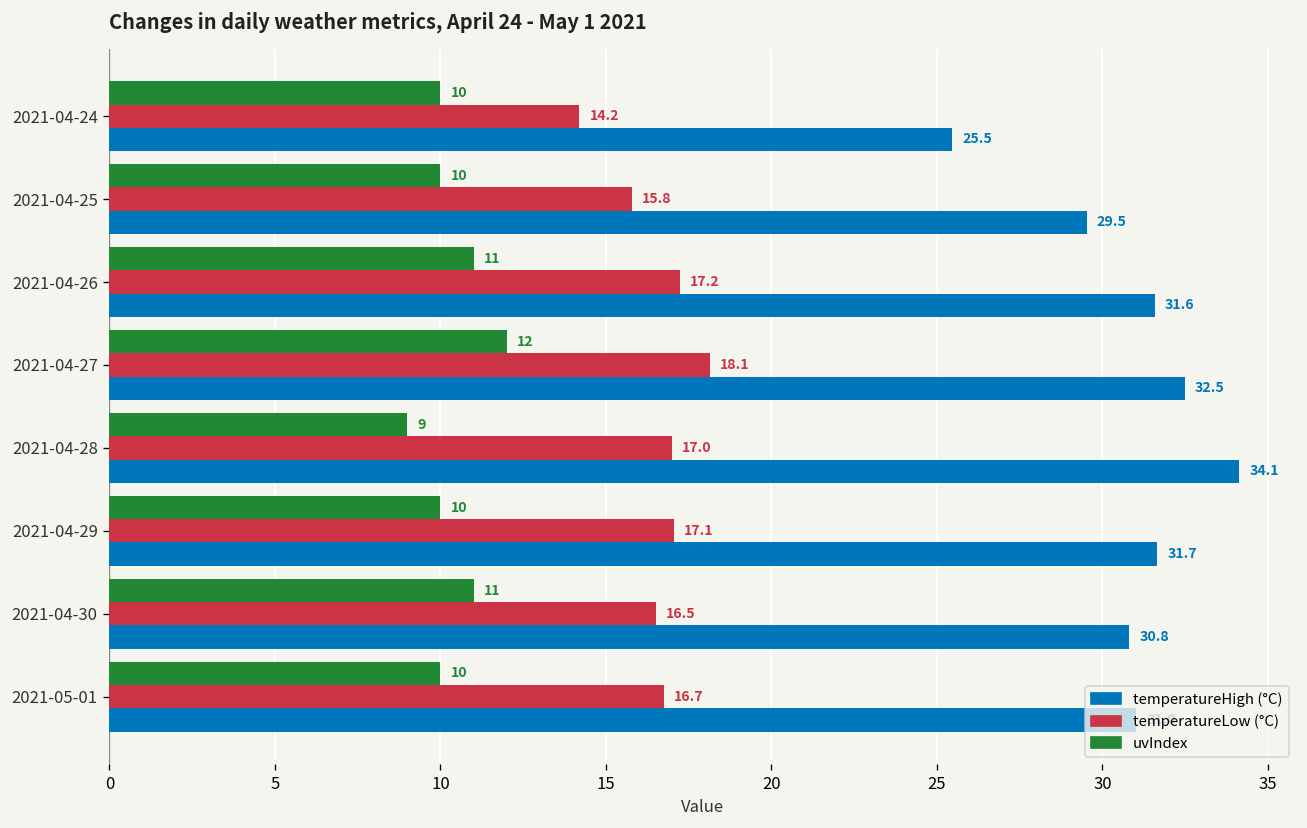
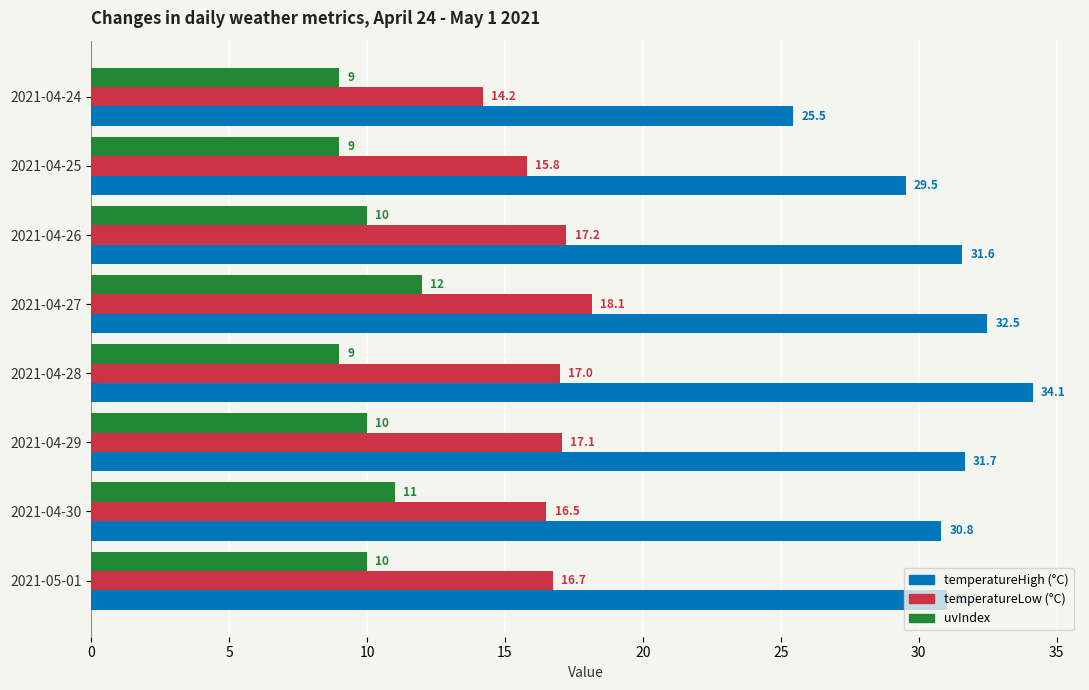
uvIndex, 2021-04-24: 10 -> 9
uvIndex, 2021-04-25: 10 -> 9
uvIndex, 2021-04-26: 11 -> 10
